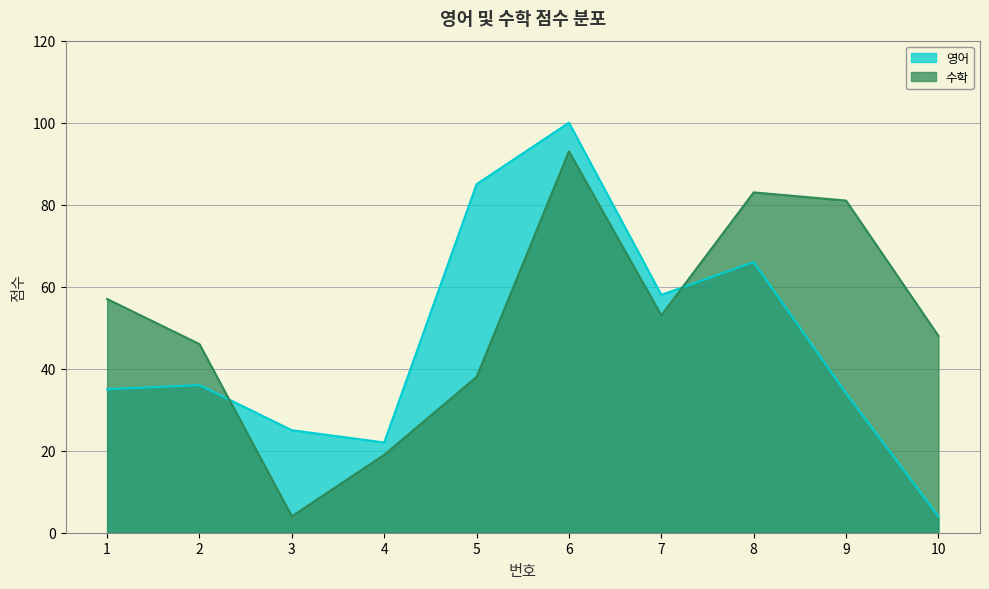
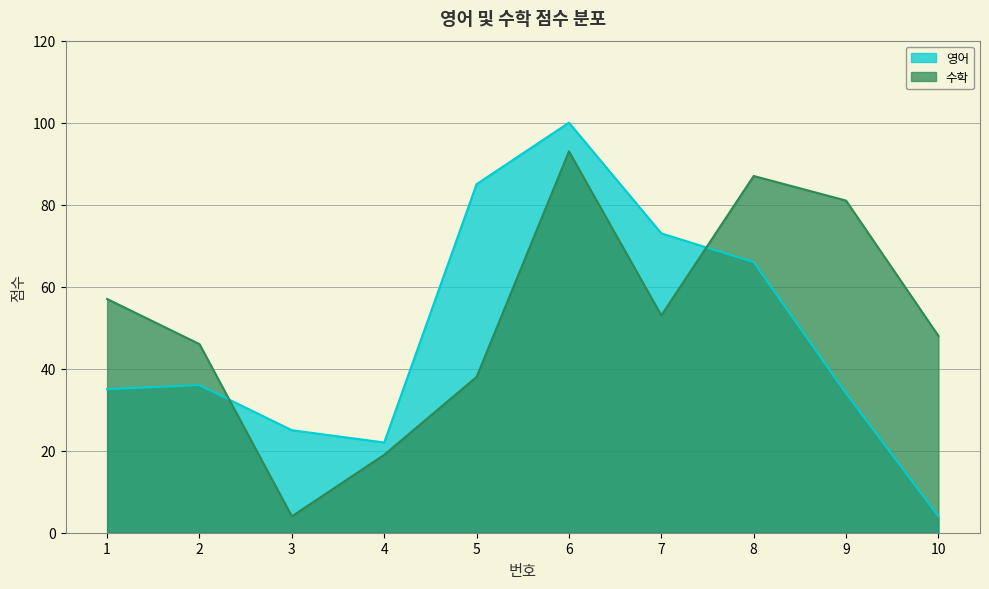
영어, 7: 58 -> 73
수학, 8: 83 -> 87
